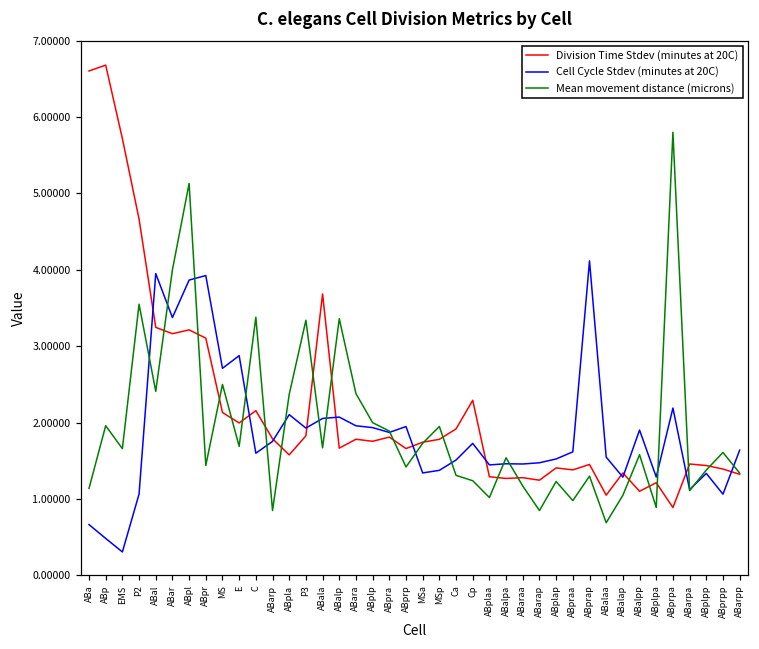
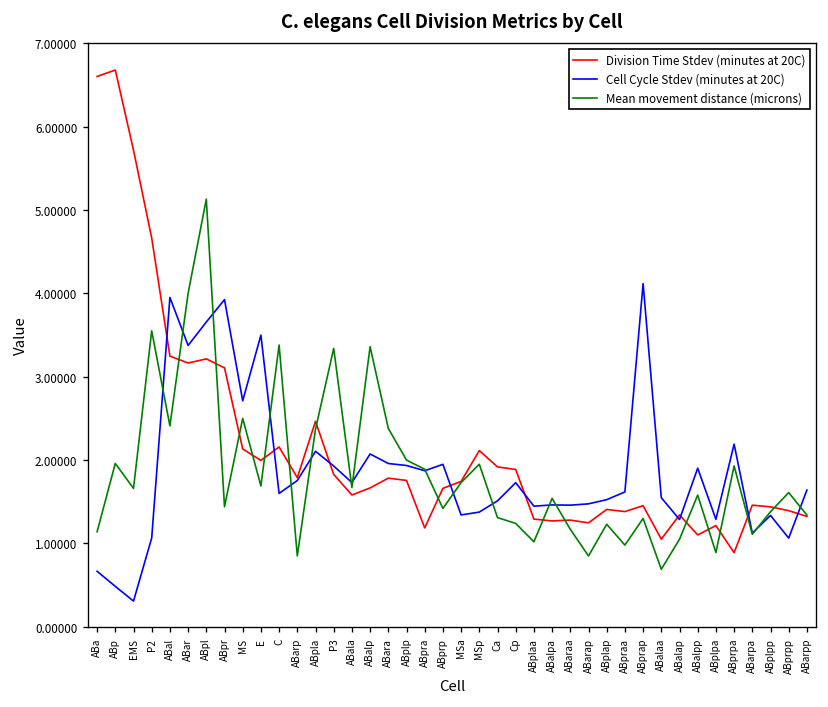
Cell Cycle Stdev (minutes at 20C), ABpl: 3.9 -> 3.7
Cell Cycle Stdev (minutes at 20C), E: 2.9 -> 3.5
Division Time Stdev (minutes at 20C), ABpla: 1.6 -> 2.5
Division Time Stdev (minutes at 20C), ABala: 3.7 -> 1.6
Cell Cycle Stdev (minutes at 20C), ABala: 2.1 -> 1.7
Division Time Stdev (minutes at 20C), ABpra: 1.8 -> 1.2
Division Time Stdev (minutes at 20C), MSp: 1.8 -> 2.1
Division Time Stdev (minutes at 20C), Cp: 2.3 -> 1.9
Mean movement distance (microns), ABprpa: 5.8 -> 1.9
